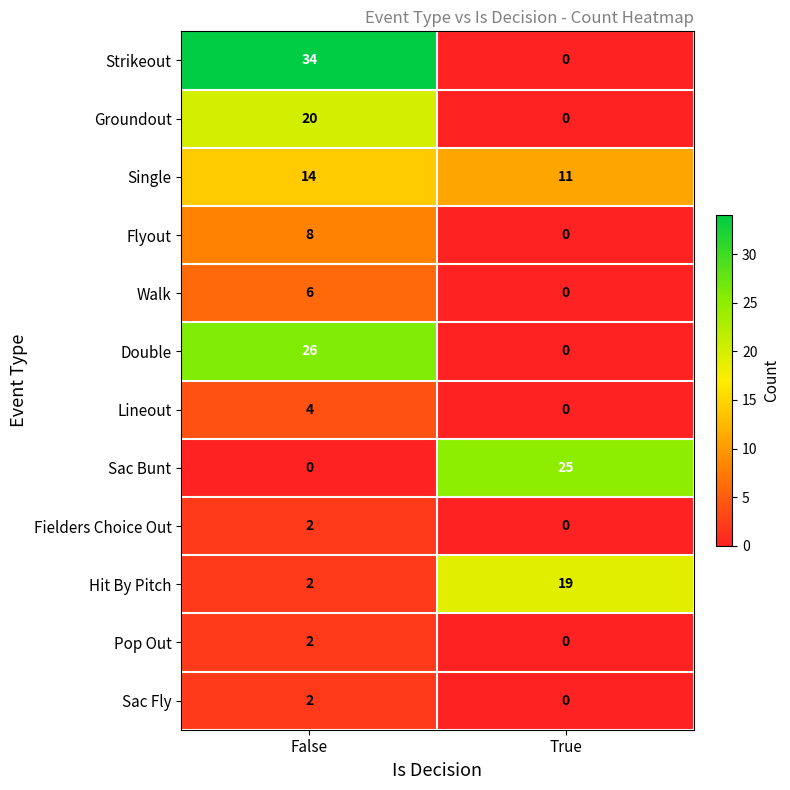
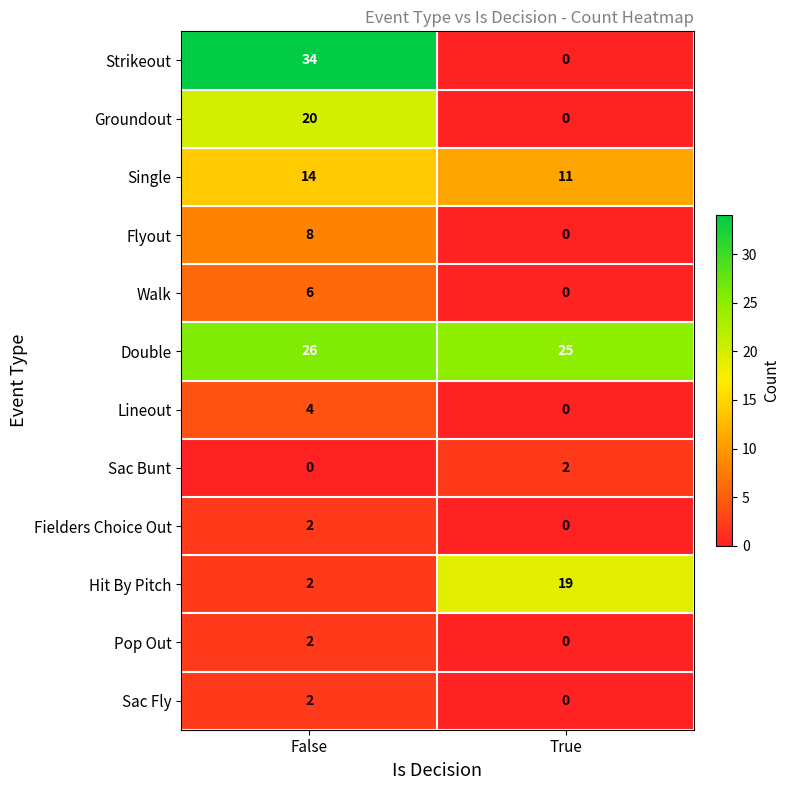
Double, True: 0 -> 25
Sac Bunt, True: 25 -> 2
